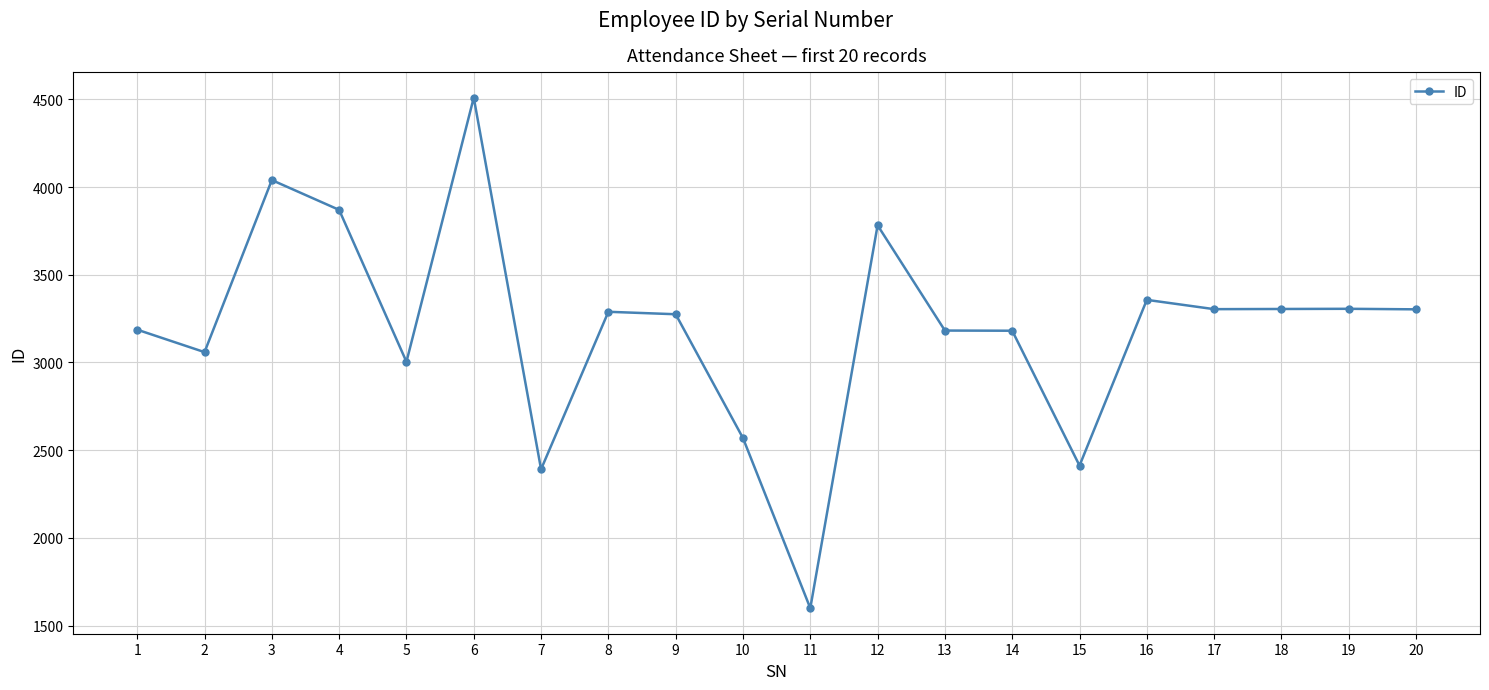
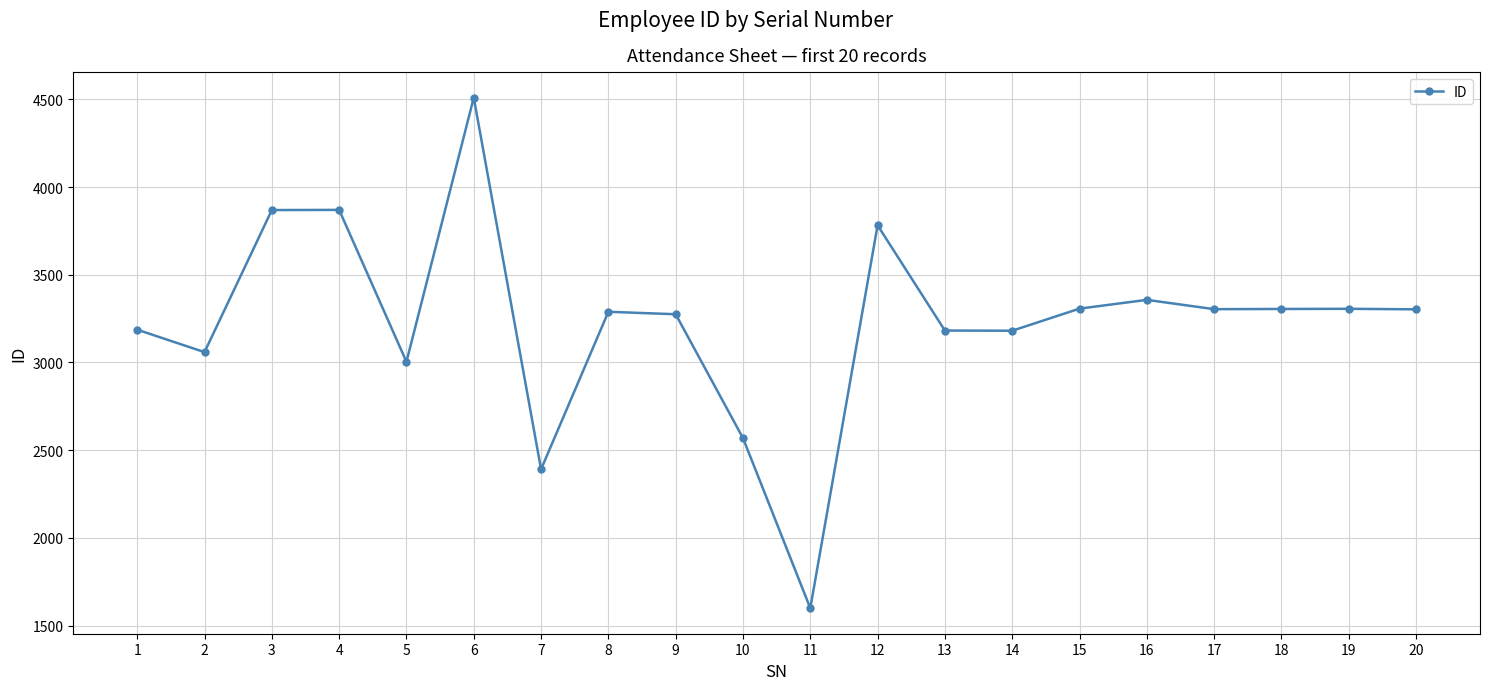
3: 4040 -> 3870
15: 2410 -> 3310
